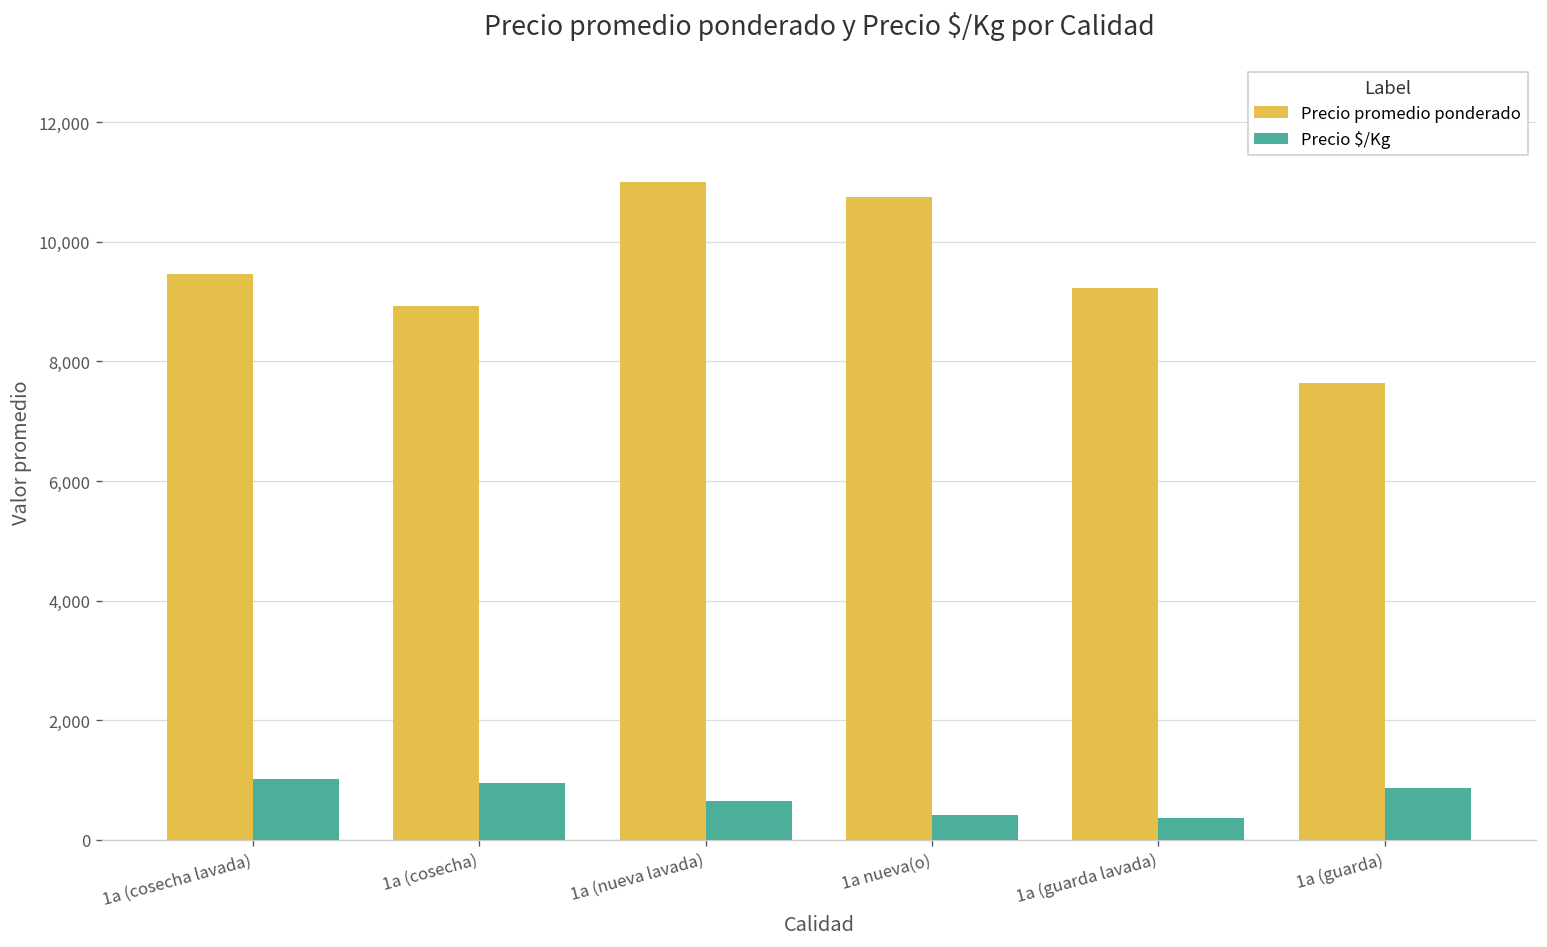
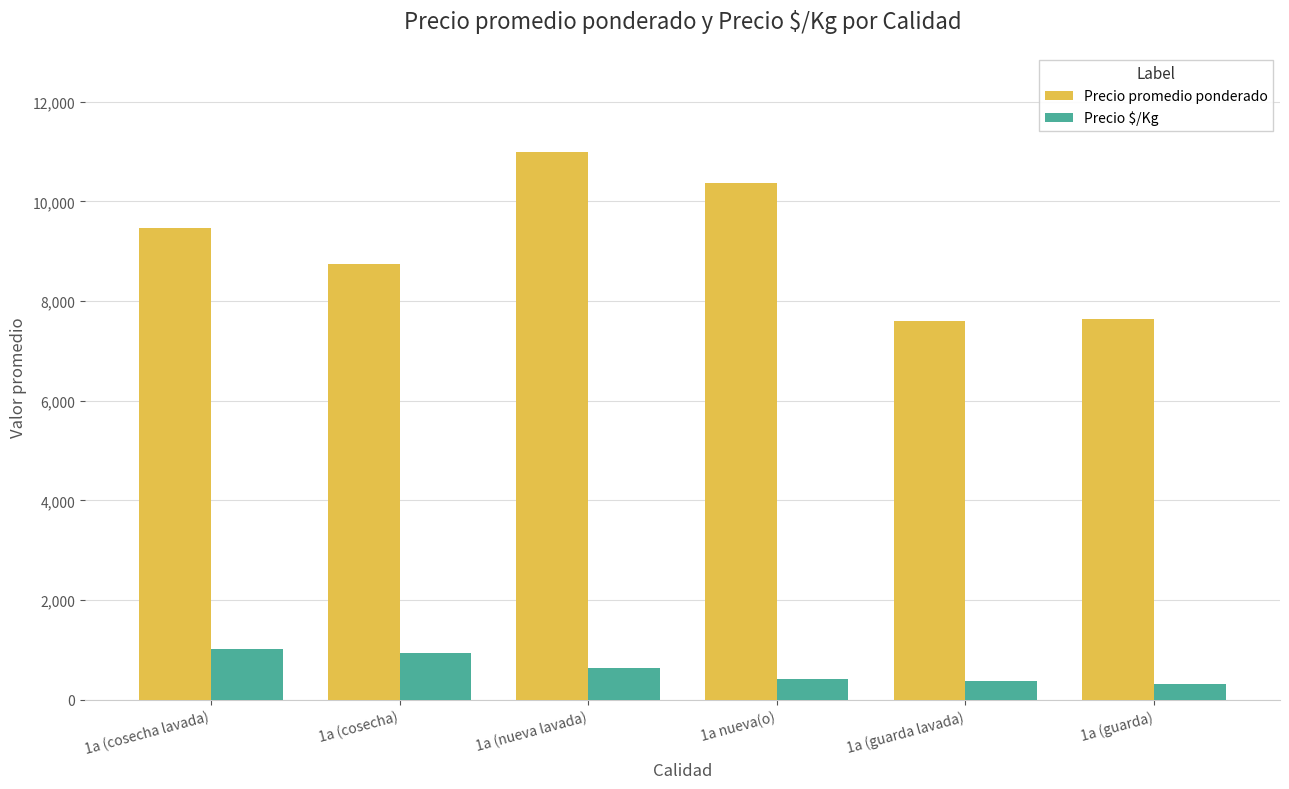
Precio promedio ponderado, 1a (cosecha): 8,900 -> 8,700
Precio promedio ponderado, 1a nueva(o): 10,800 -> 10,400
Precio promedio ponderado, 1a (guarda lavada): 9,200 -> 7,600
Precio $/Kg, 1a (guarda): 900 -> 300
